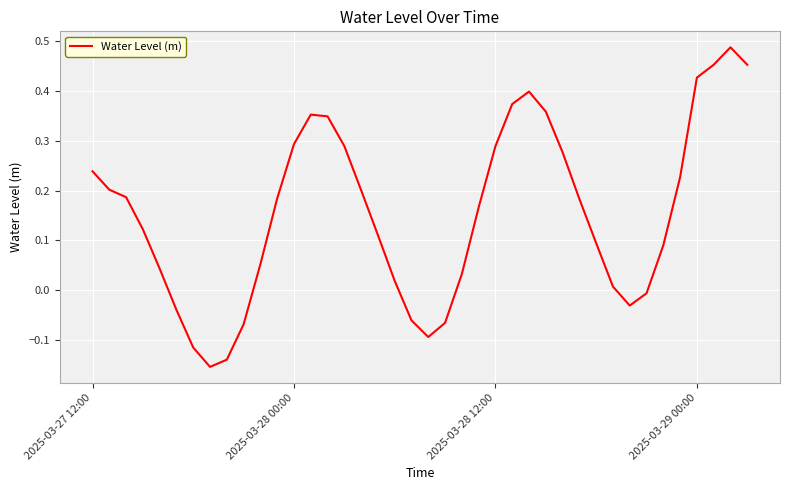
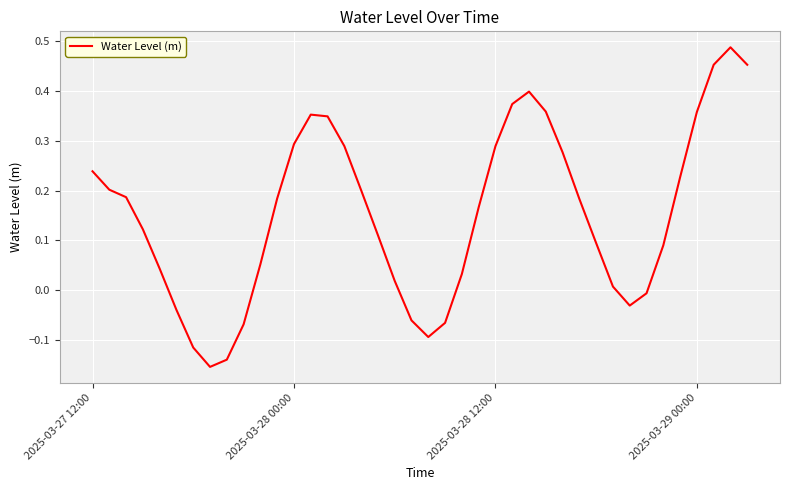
2025-03-29 00:00: 0.43 -> 0.36
